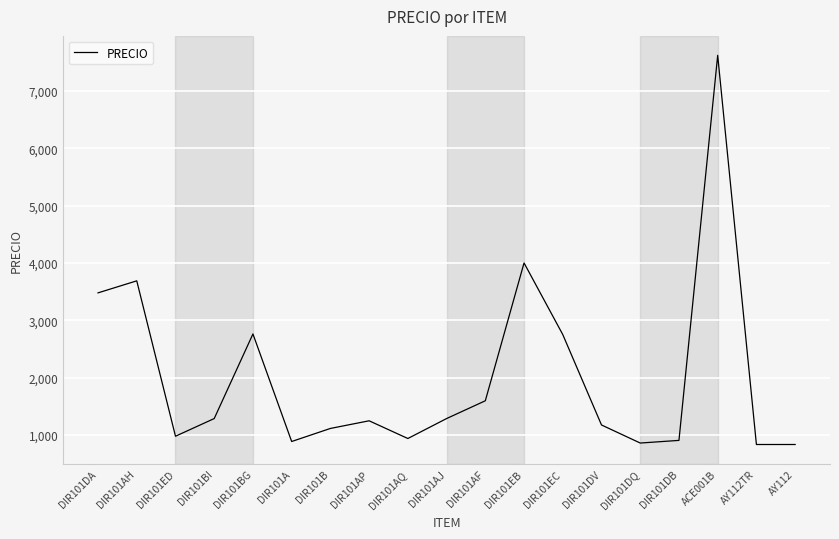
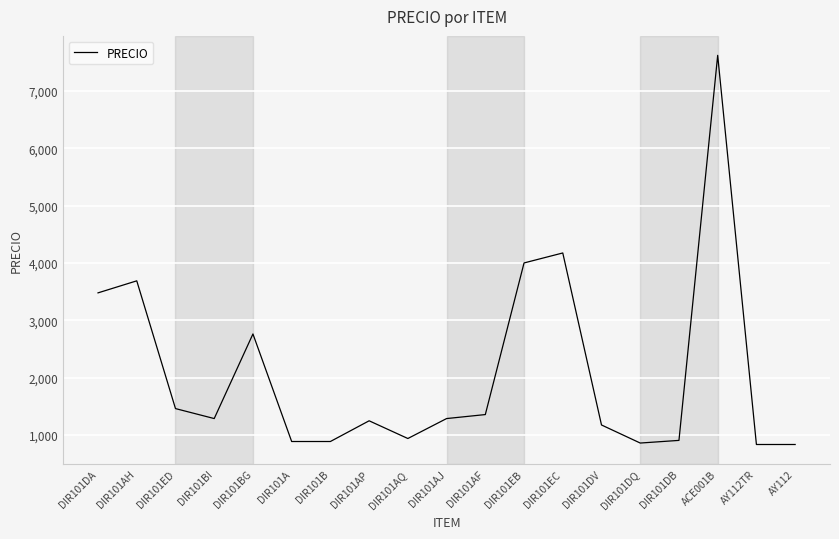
DIR101ED: 1,000 -> 1,500
DIR101B: 1,100 -> 900
DIR101AF: 1,600 -> 1,400
DIR101EC: 2,800 -> 4,200
